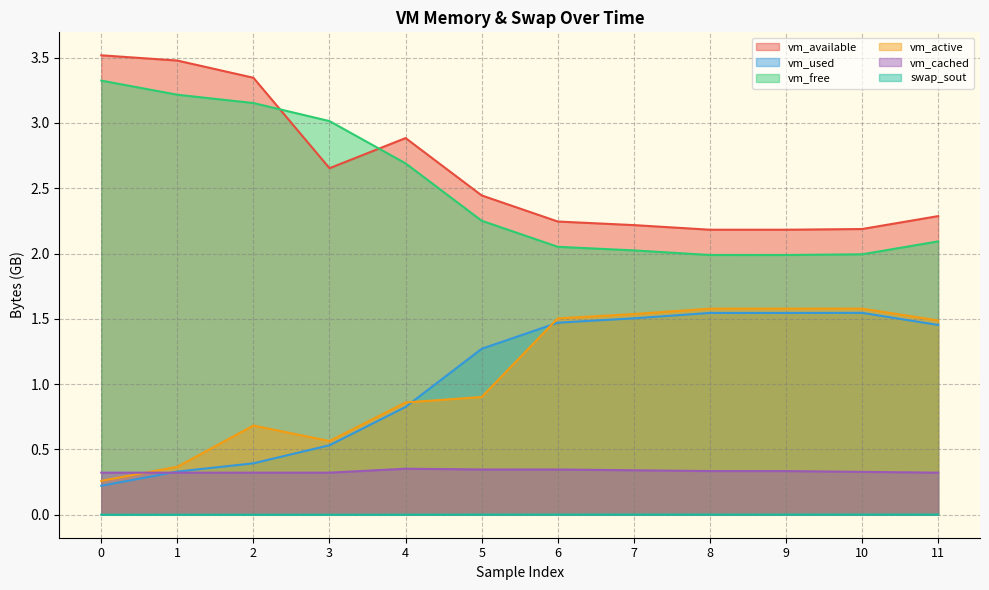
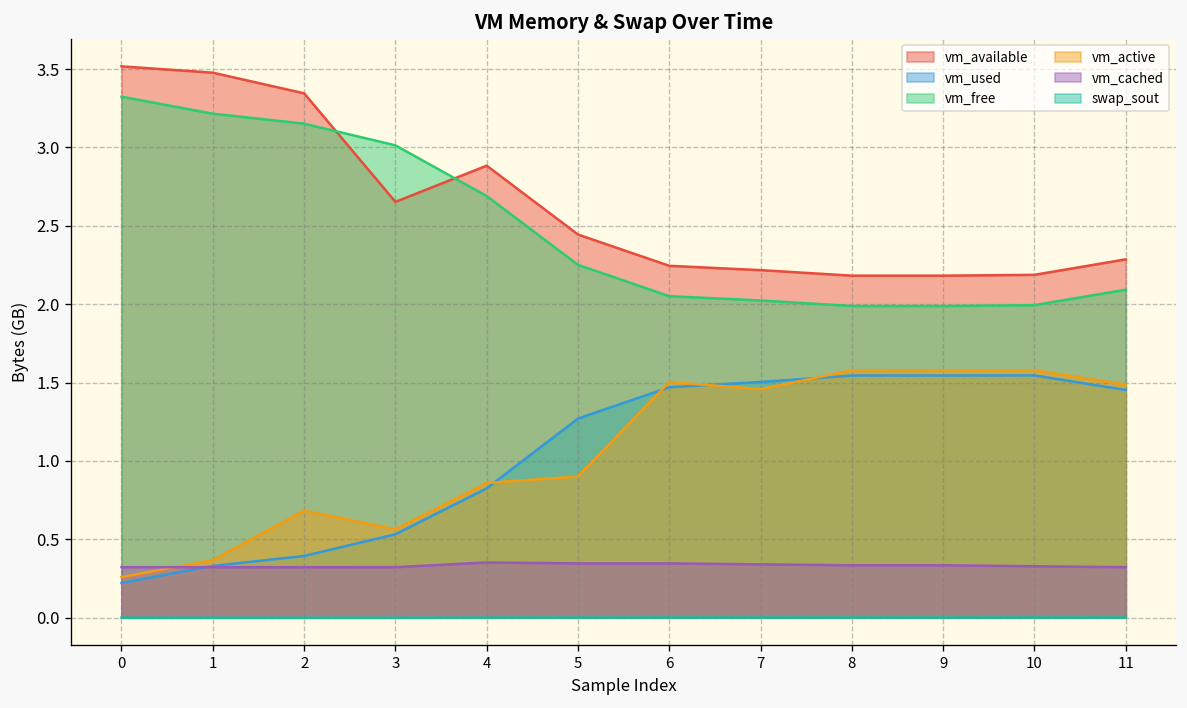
vm_active, 7: 1.54 -> 1.46
